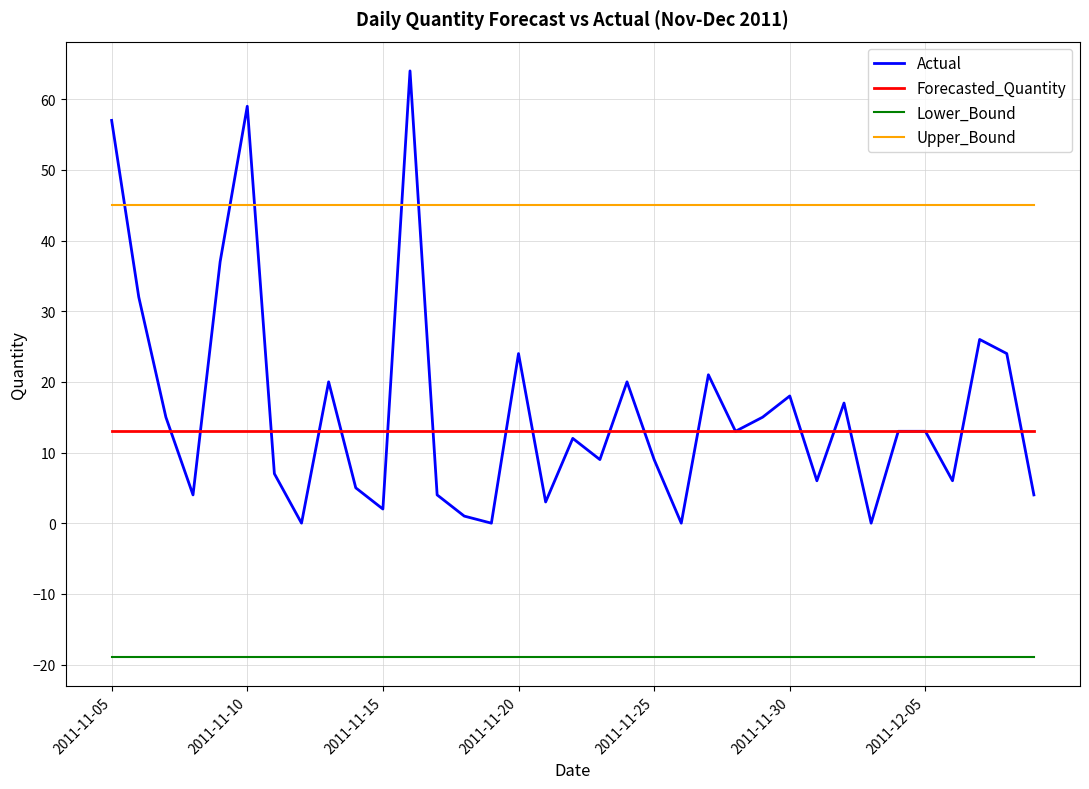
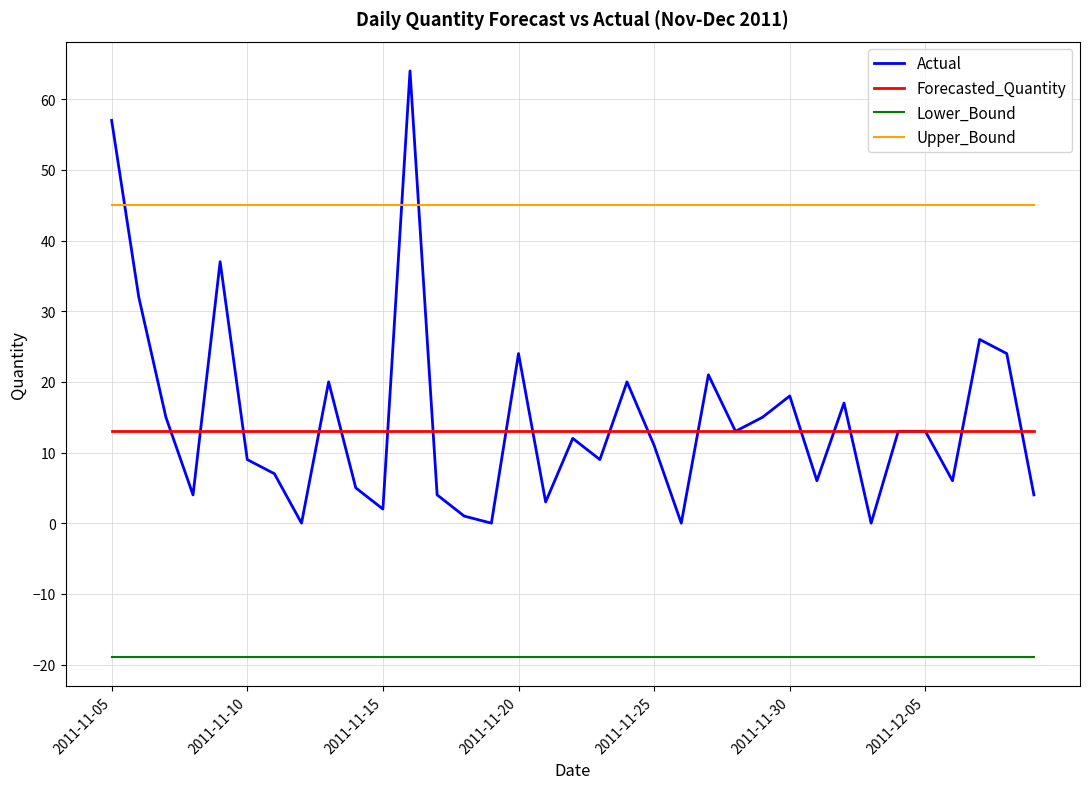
Actual, 2011-11-10: 59 -> 9
Actual, 2011-11-25: 9 -> 11
